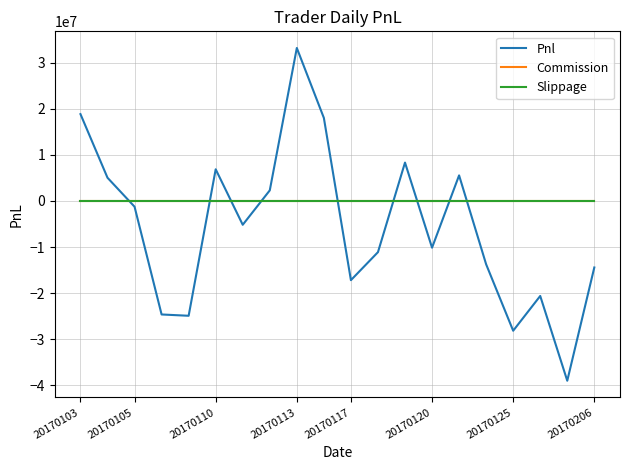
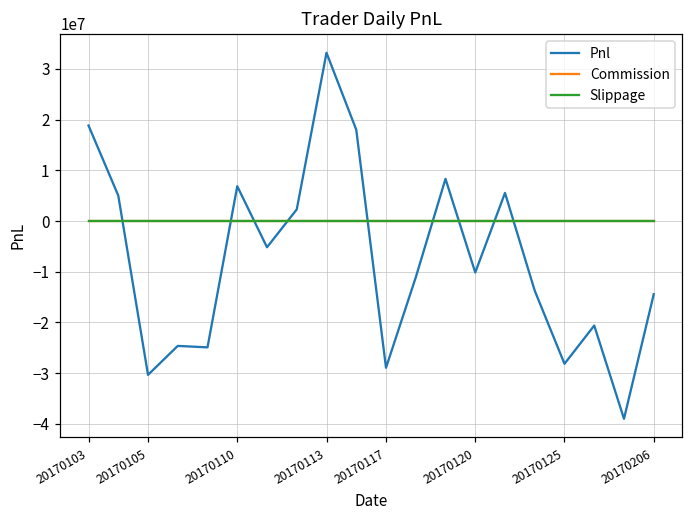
Pnl, 20170105: -1000000 -> -30000000
Pnl, 20170117: -17000000 -> -29000000
